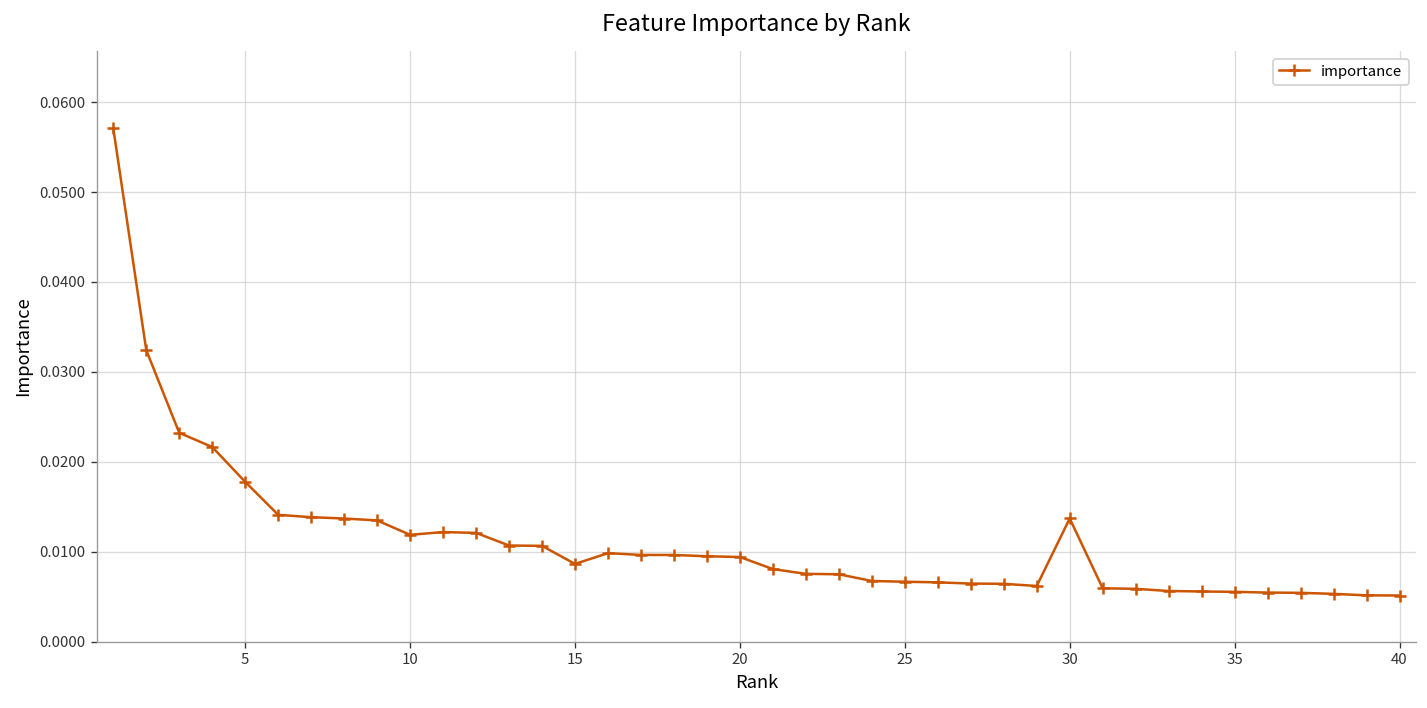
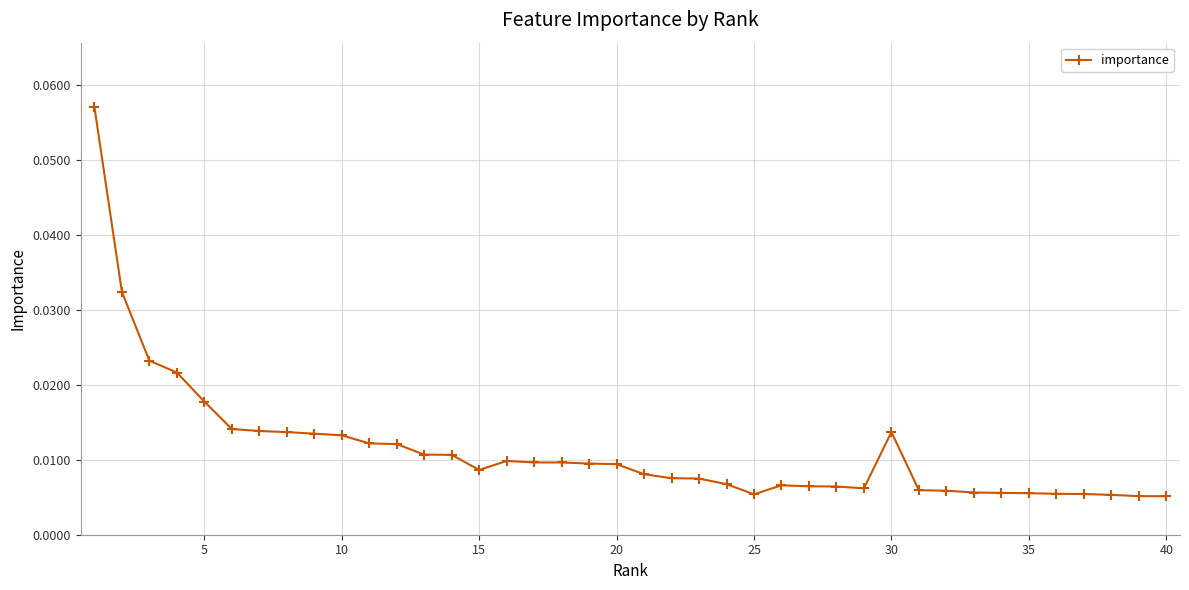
10: 0.012 -> 0.013
25: 0.007 -> 0.005
